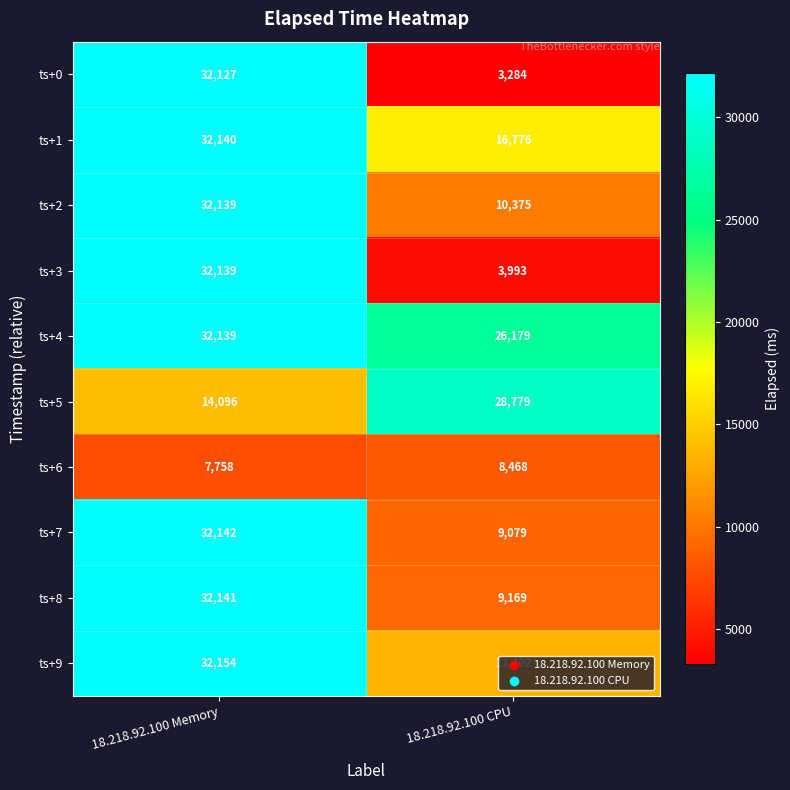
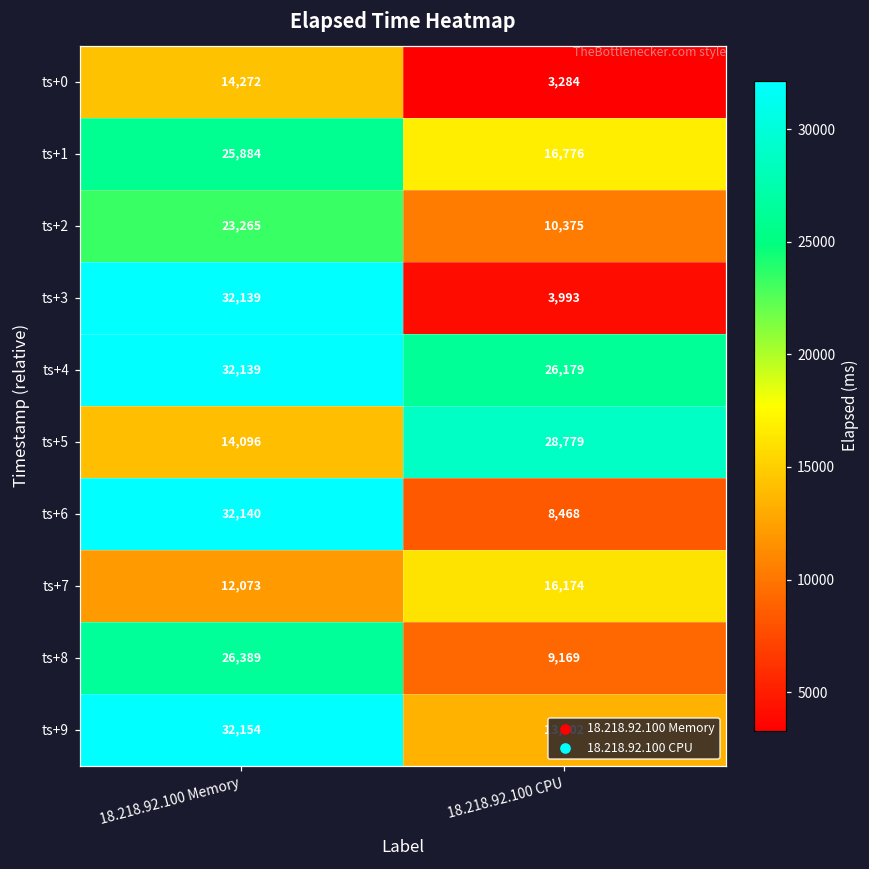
ts+0, 18.218.92.100 Memory: 32,127 -> 14,272
ts+1, 18.218.92.100 Memory: 32,140 -> 25,884
ts+2, 18.218.92.100 Memory: 32,139 -> 23,265
ts+6, 18.218.92.100 Memory: 7,758 -> 32,140
ts+7, 18.218.92.100 Memory: 32,142 -> 12,073
ts+7, 18.218.92.100 CPU: 9,079 -> 16,174
ts+8, 18.218.92.100 Memory: 32,141 -> 26,389
